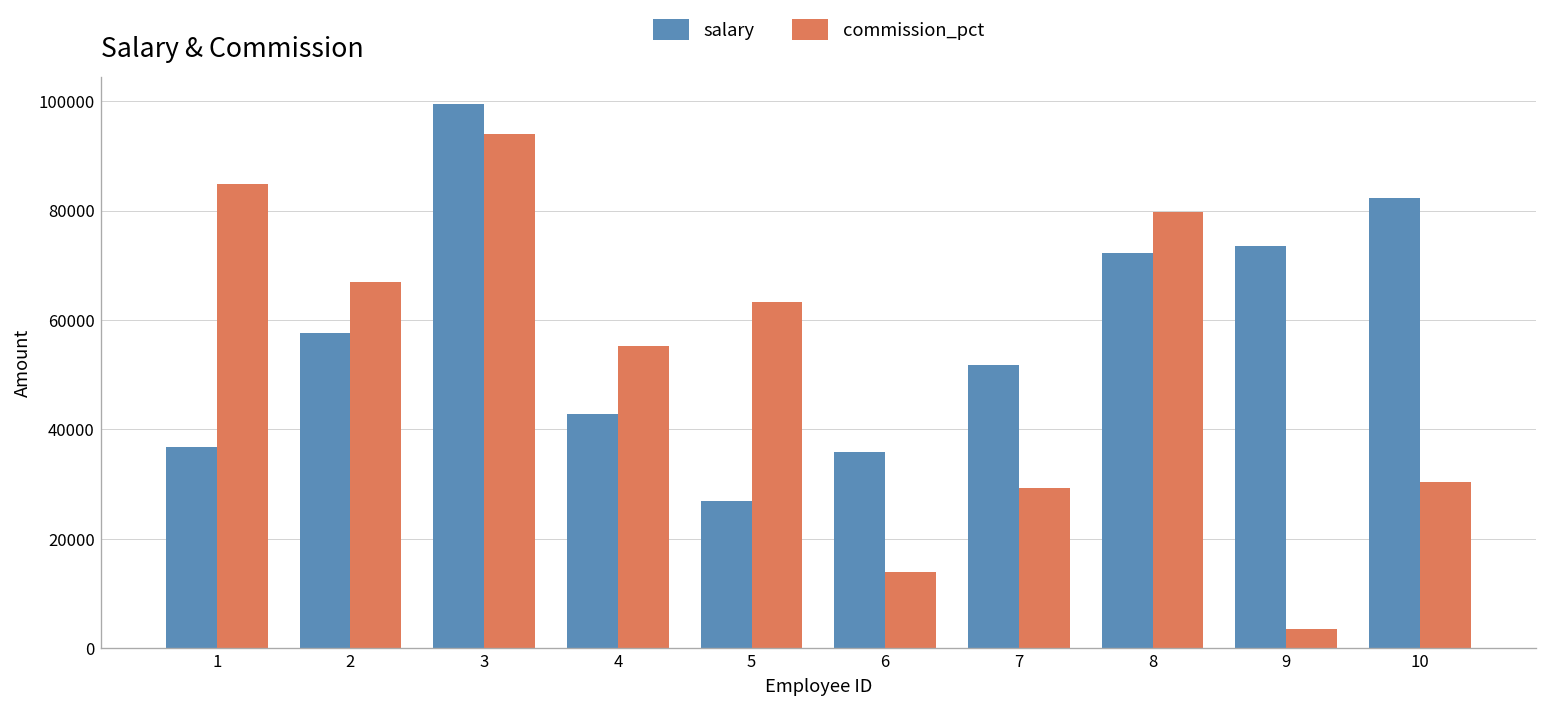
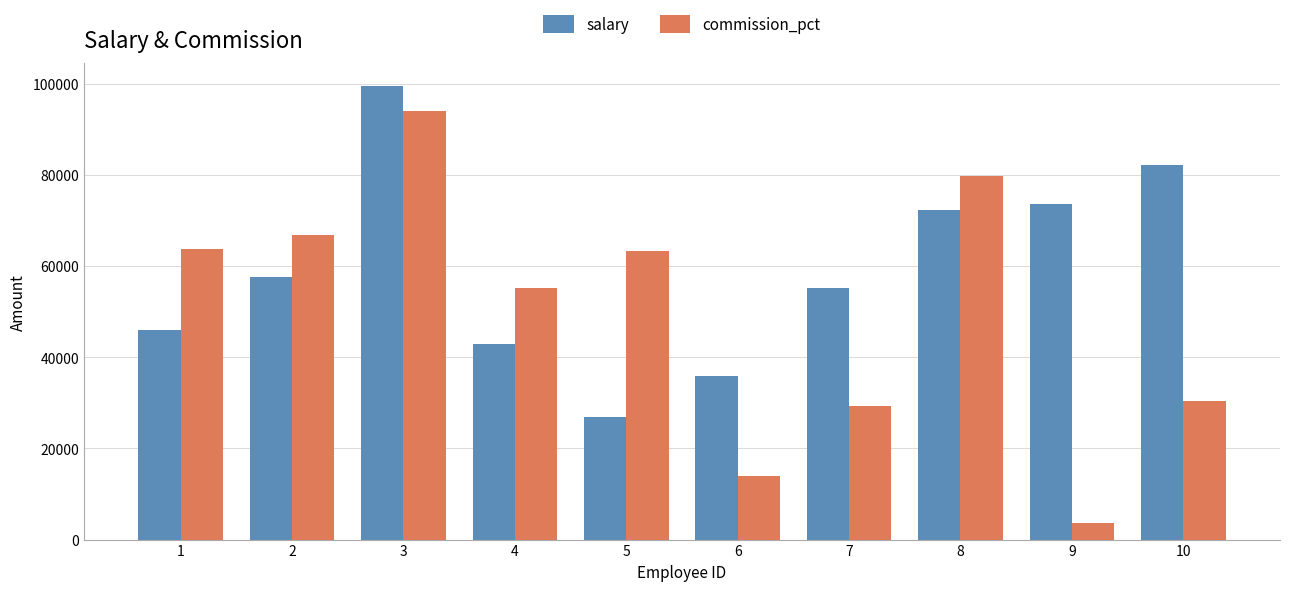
salary, 1: 37000 -> 46000
commission_pct, 1: 85000 -> 64000
salary, 7: 52000 -> 55000
